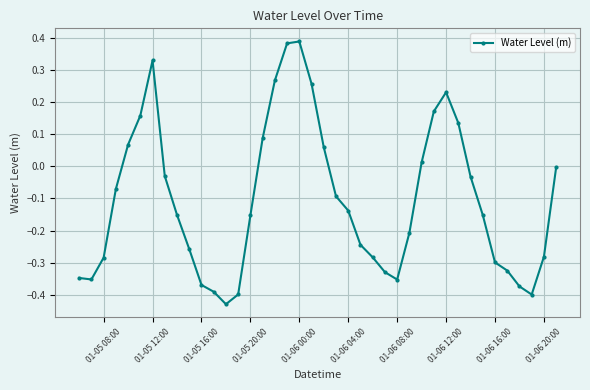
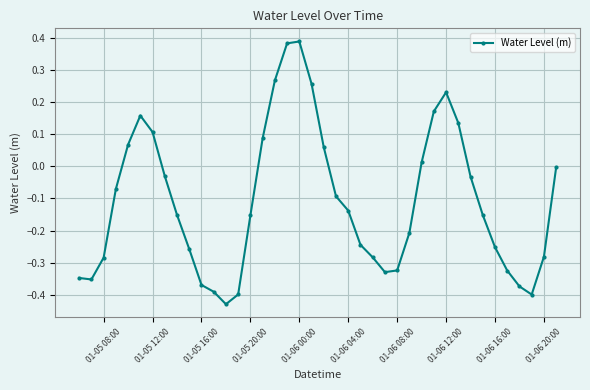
01-05 12:00: 0.33 -> 0.11
01-06 08:00: -0.35 -> -0.32
01-06 16:00: -0.30 -> -0.25
